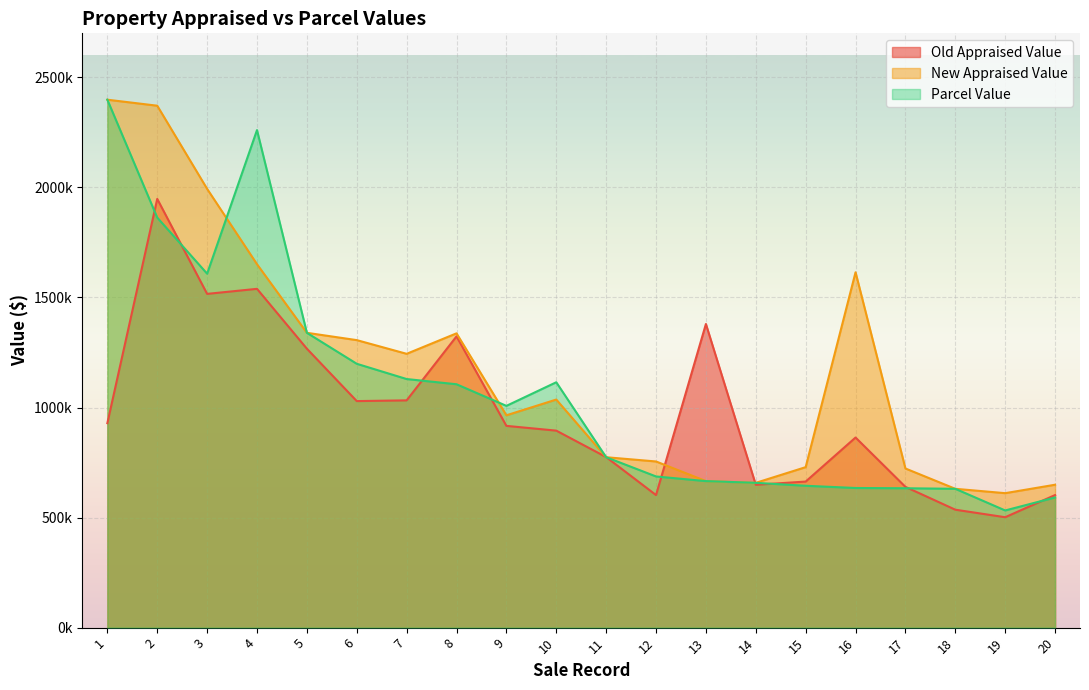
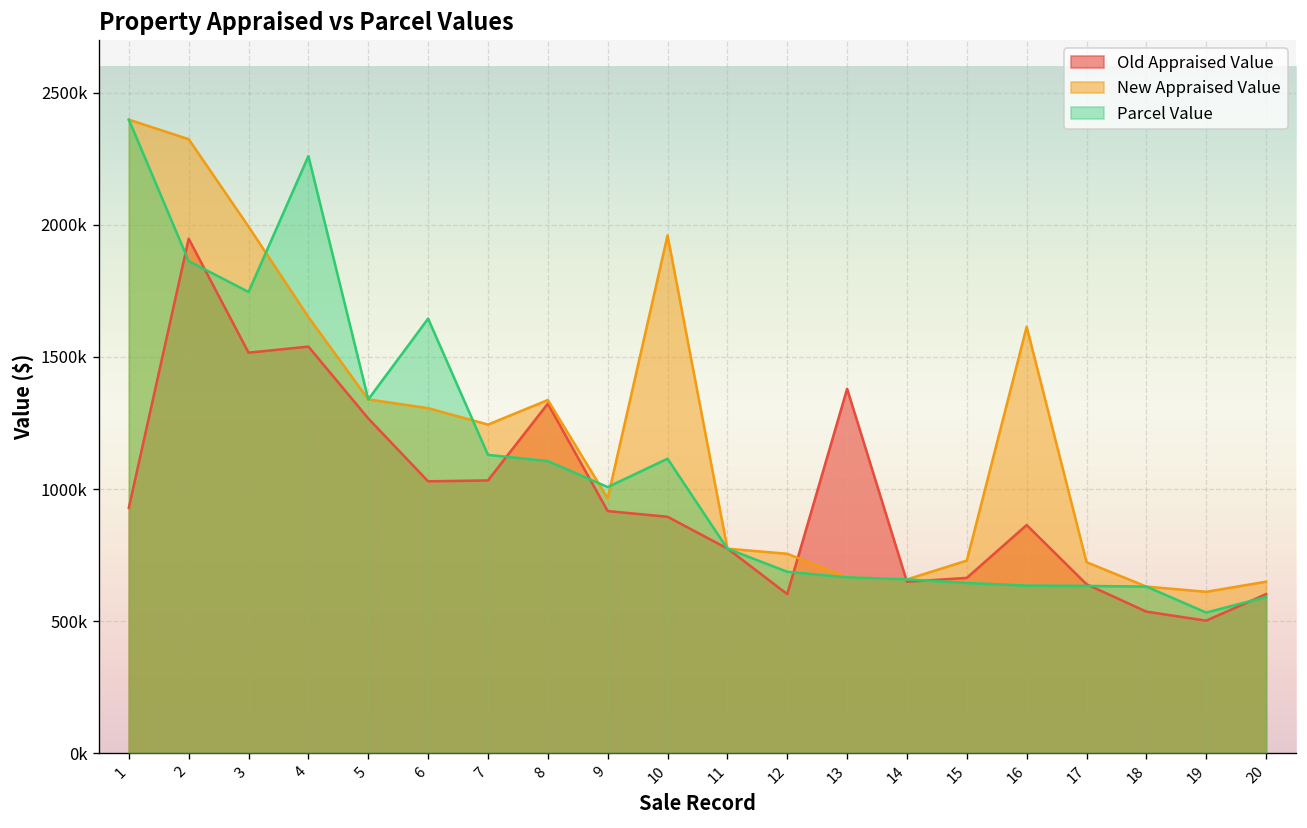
New Appraised Value, 2: 2370000 -> 2320000
Parcel Value, 3: 1610000 -> 1750000
Parcel Value, 6: 1200000 -> 1640000
New Appraised Value, 10: 1040000 -> 1960000
